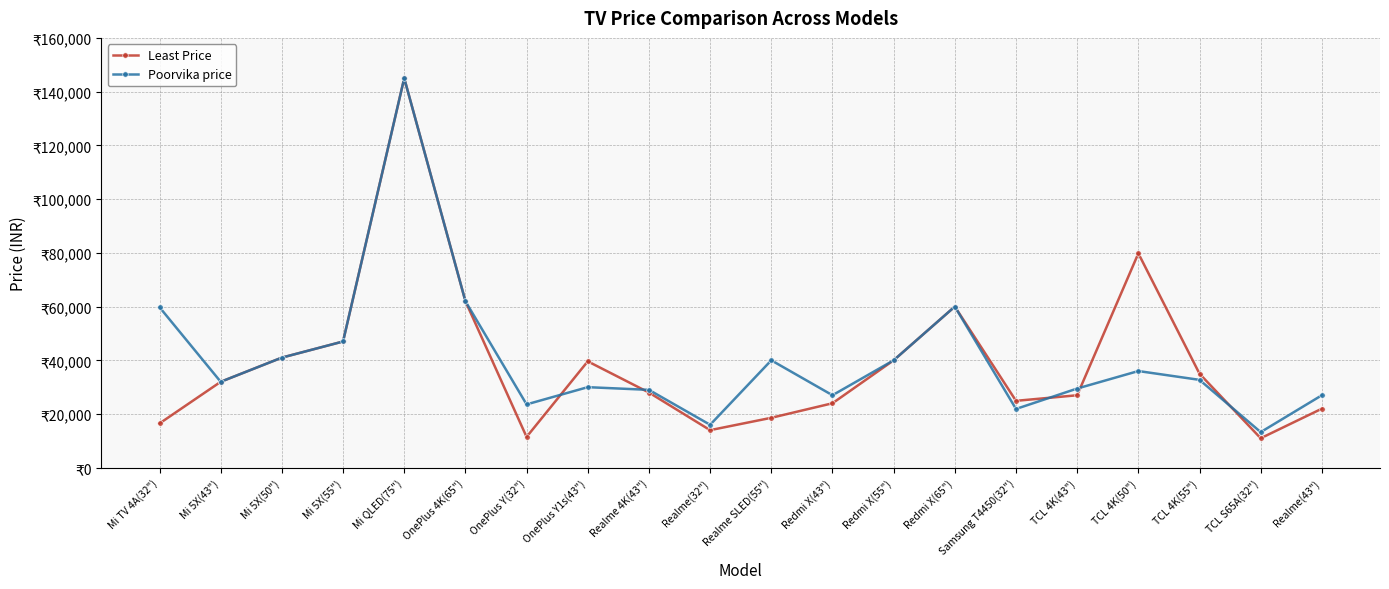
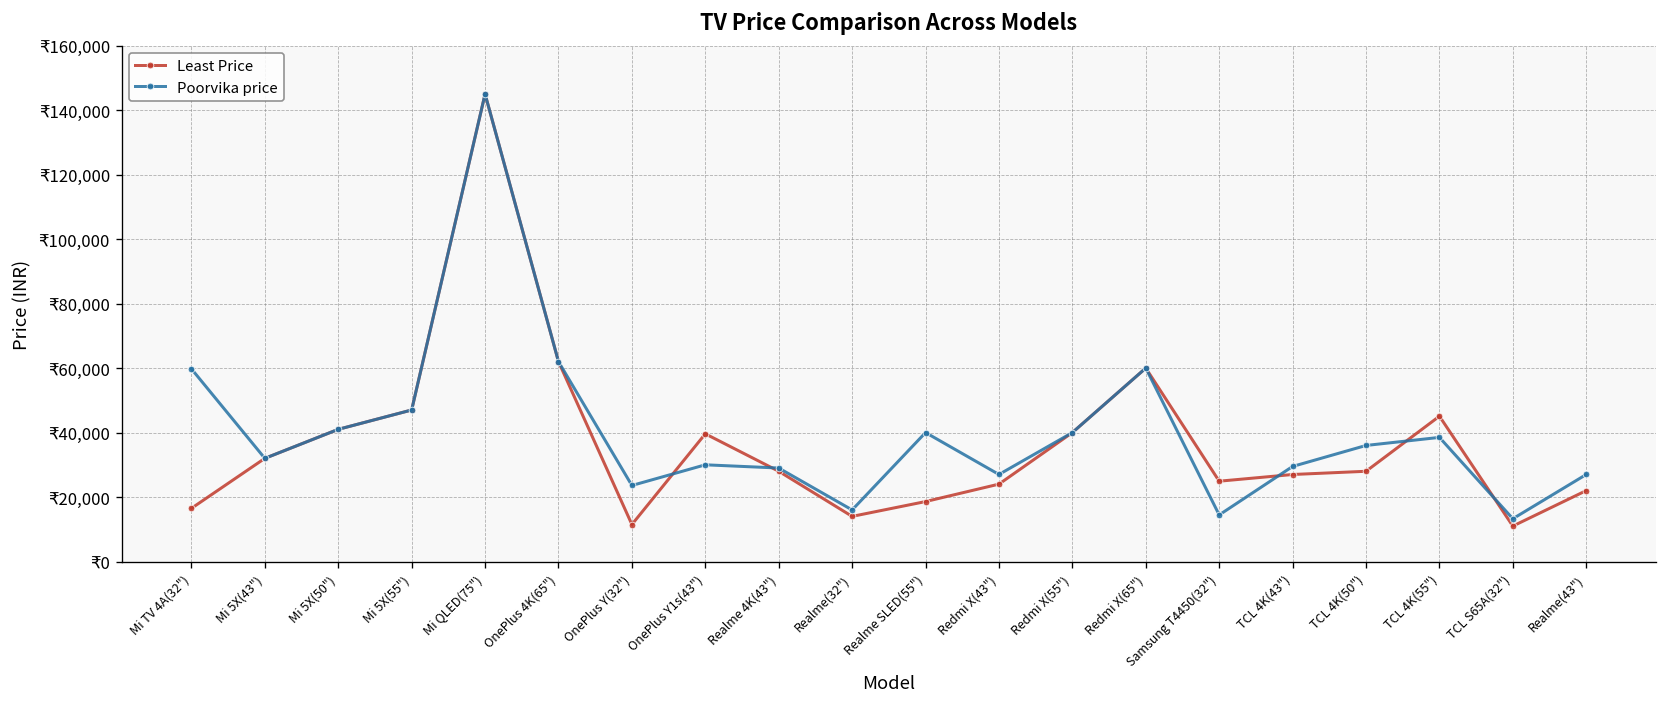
Poorvika price, Samsung T4450(32"): ₹22,000 -> ₹14,000
Least Price, TCL 4K(50"): ₹80,000 -> ₹28,000
Least Price, TCL 4K(55"): ₹35,000 -> ₹45,000
Poorvika price, TCL 4K(55"): ₹33,000 -> ₹39,000
